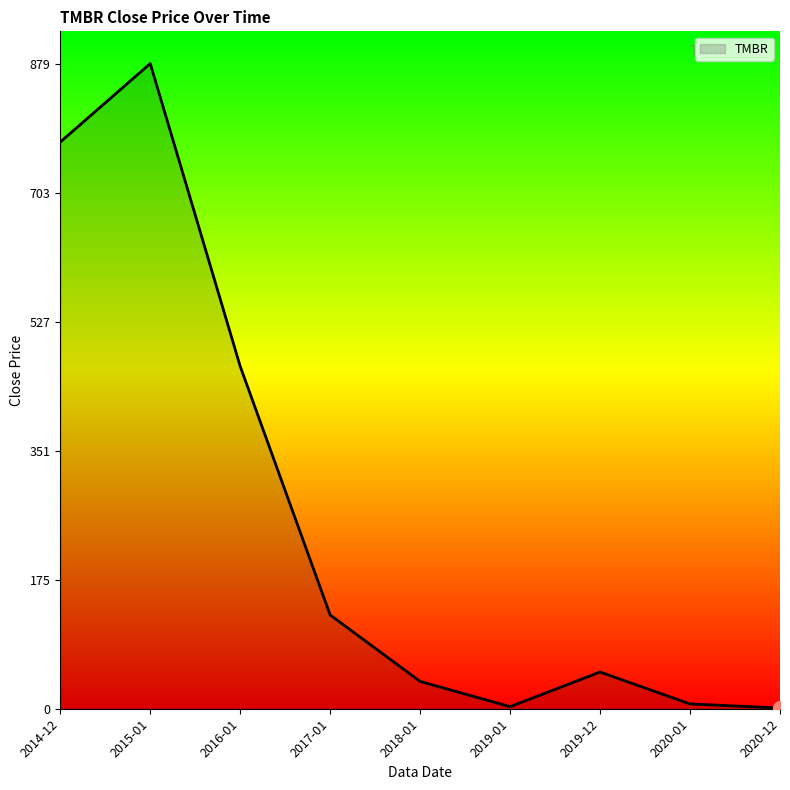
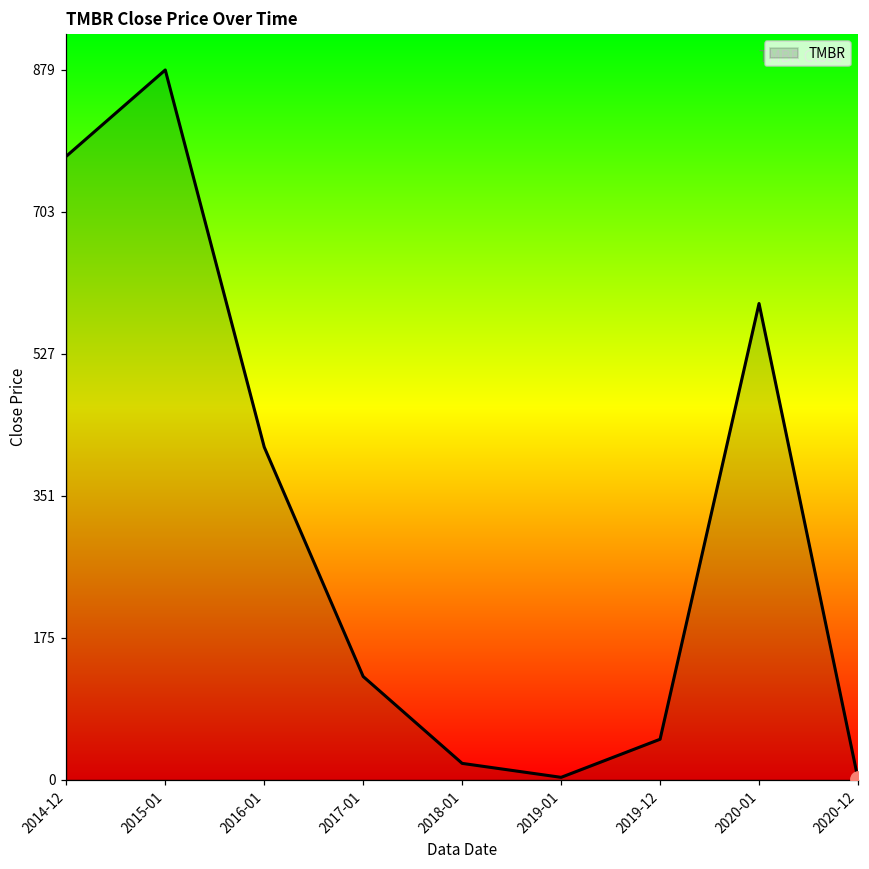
TMBR, 2016-01: 470 -> 410
TMBR, 2018-01: 40 -> 20
TMBR, 2020-01: 10 -> 590
